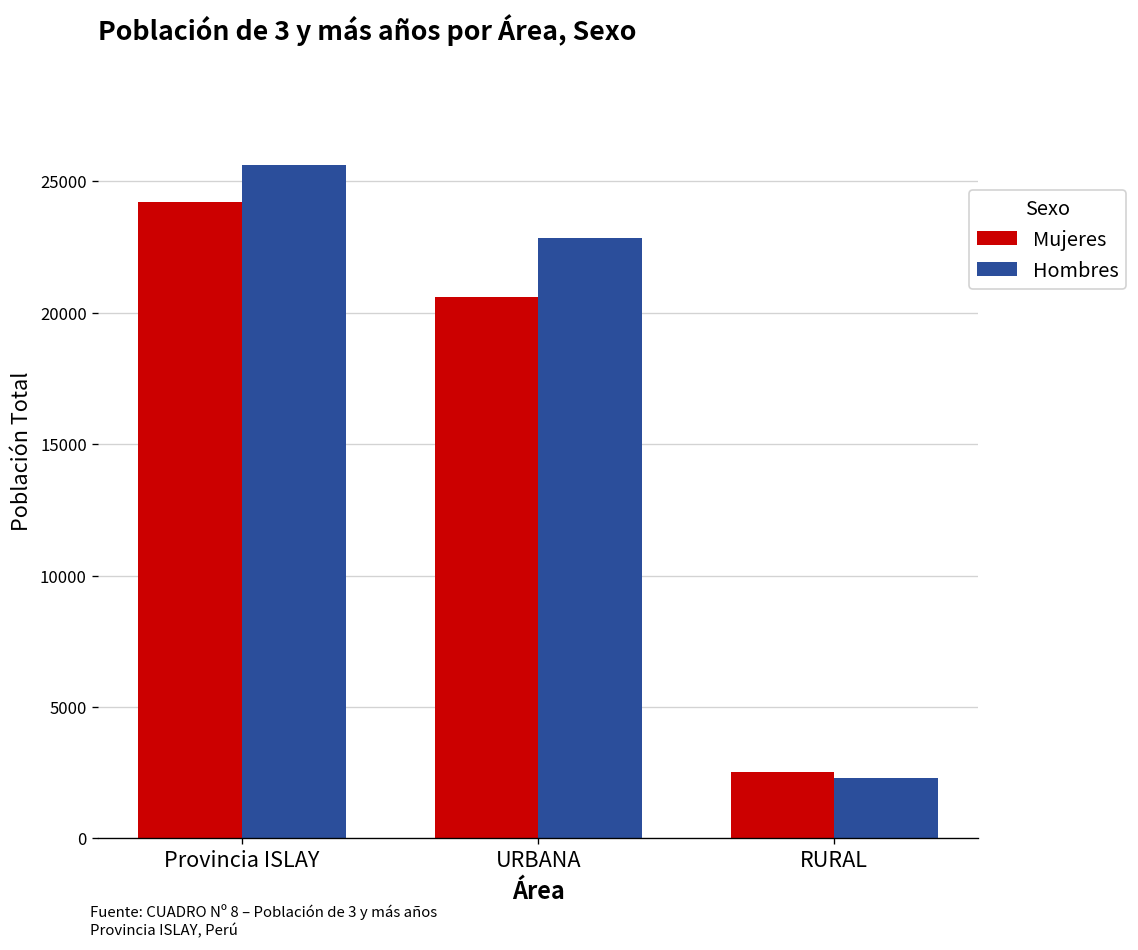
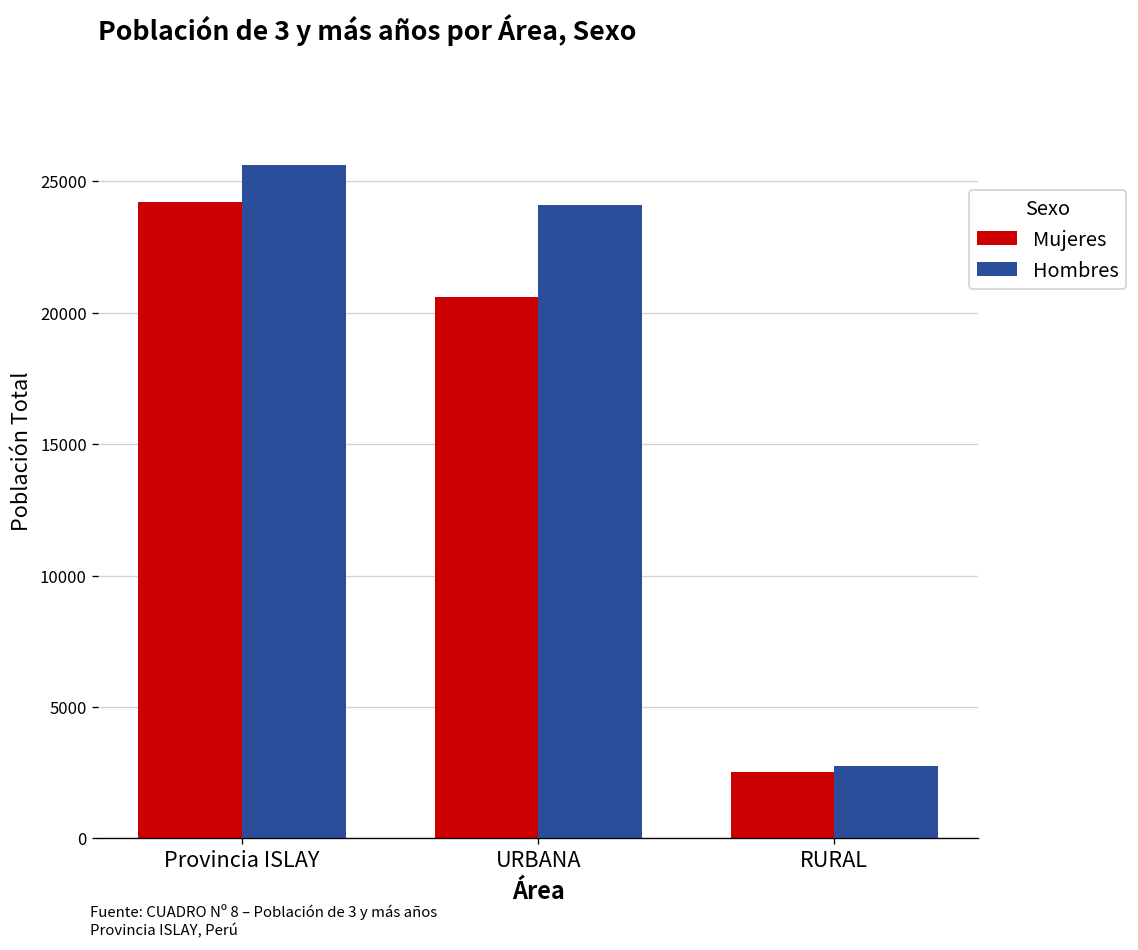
Hombres, URBANA: 22900 -> 24100
Hombres, RURAL: 2300 -> 2800
